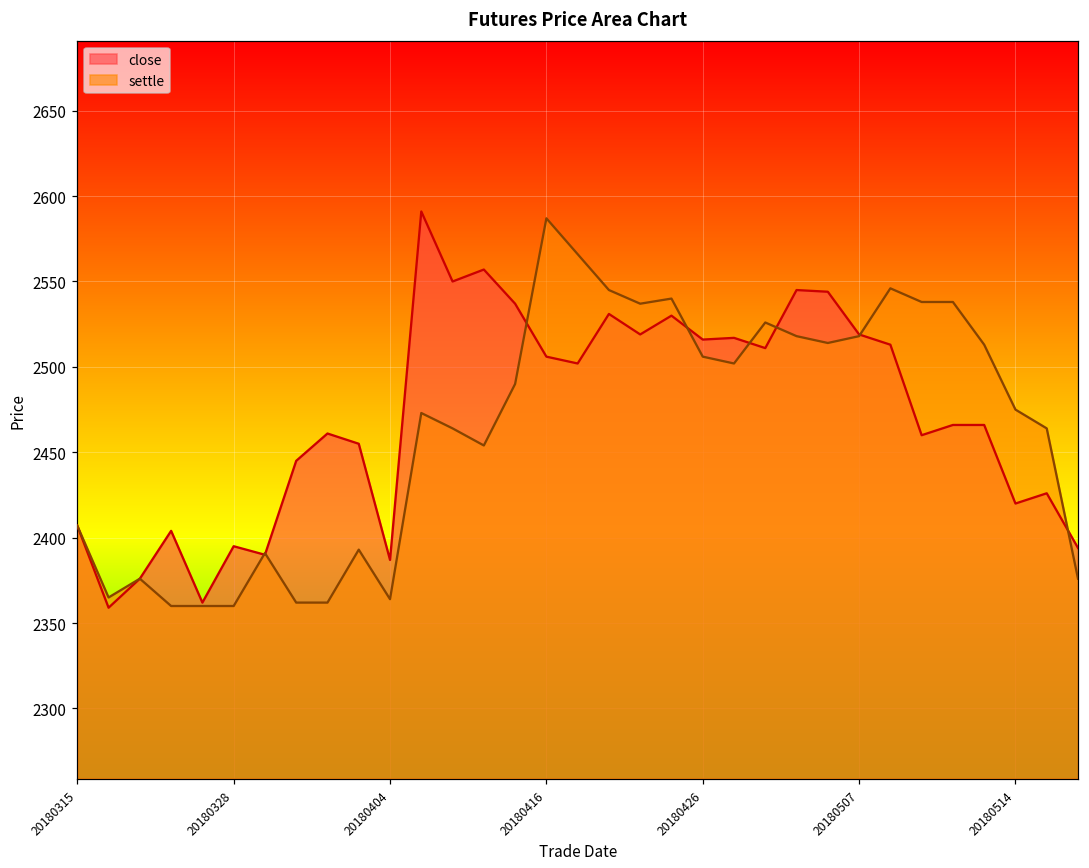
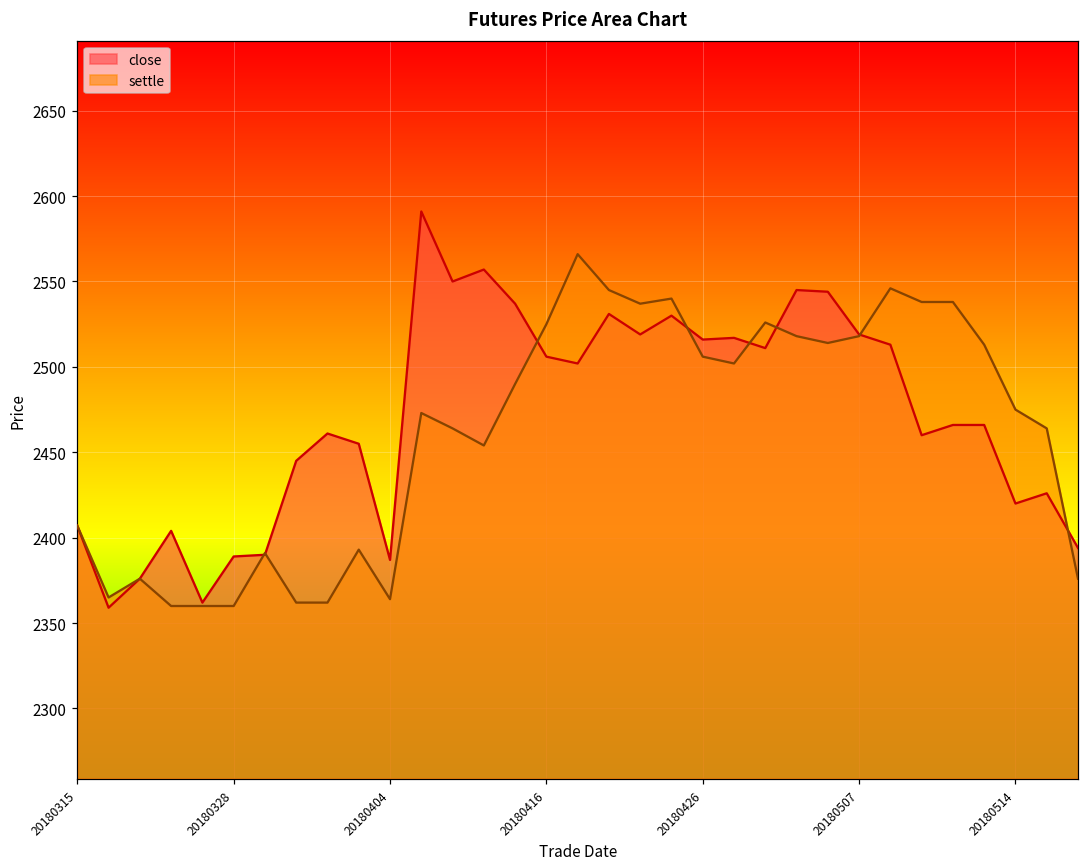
close, 20180328: 2395 -> 2389
settle, 20180416: 2587 -> 2525
